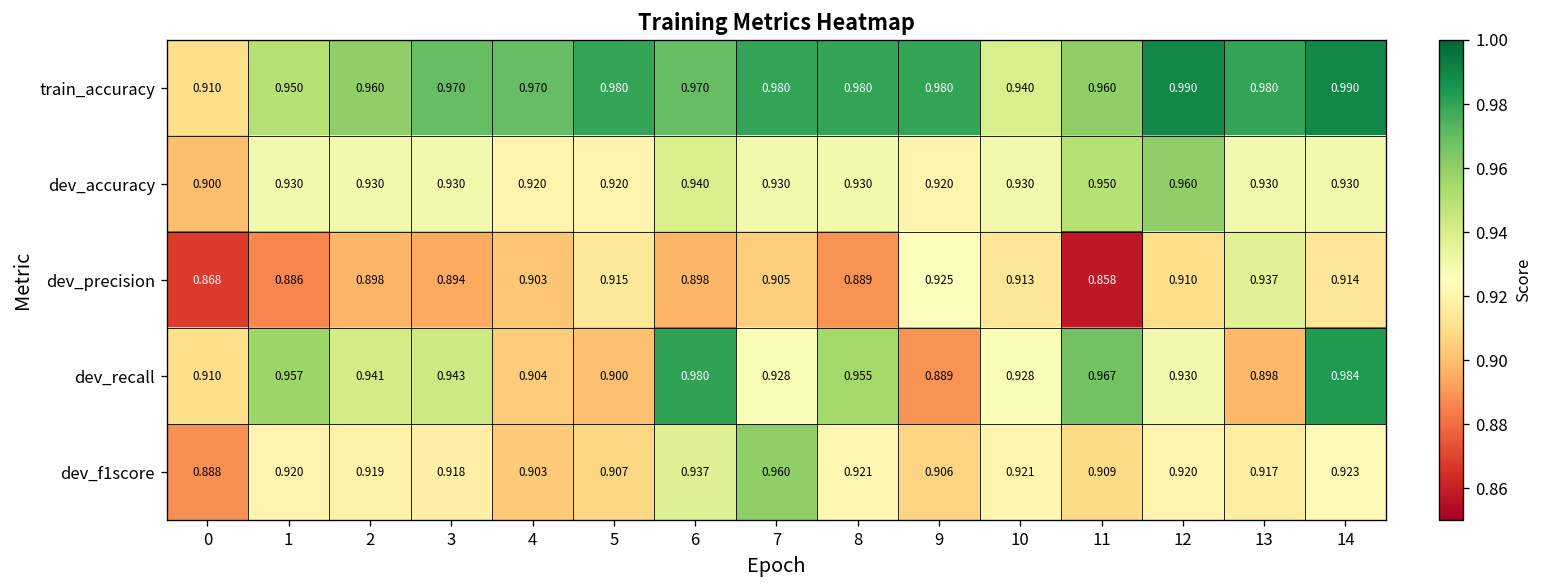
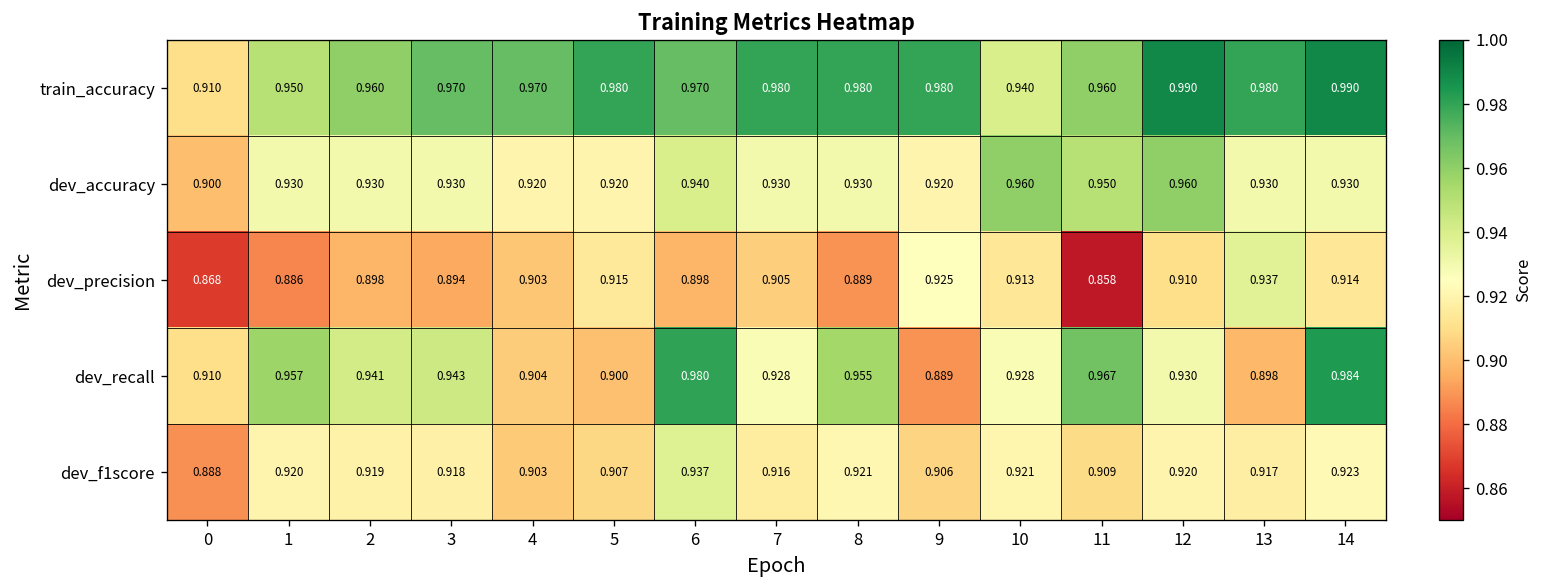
dev_accuracy, 10: 0.930 -> 0.960
dev_f1score, 7: 0.960 -> 0.916
